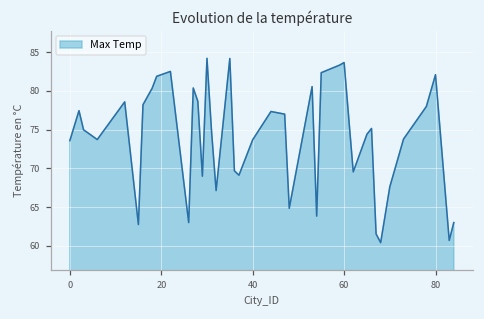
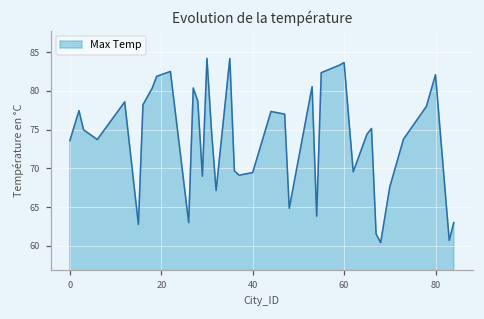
40: 74 -> 69
